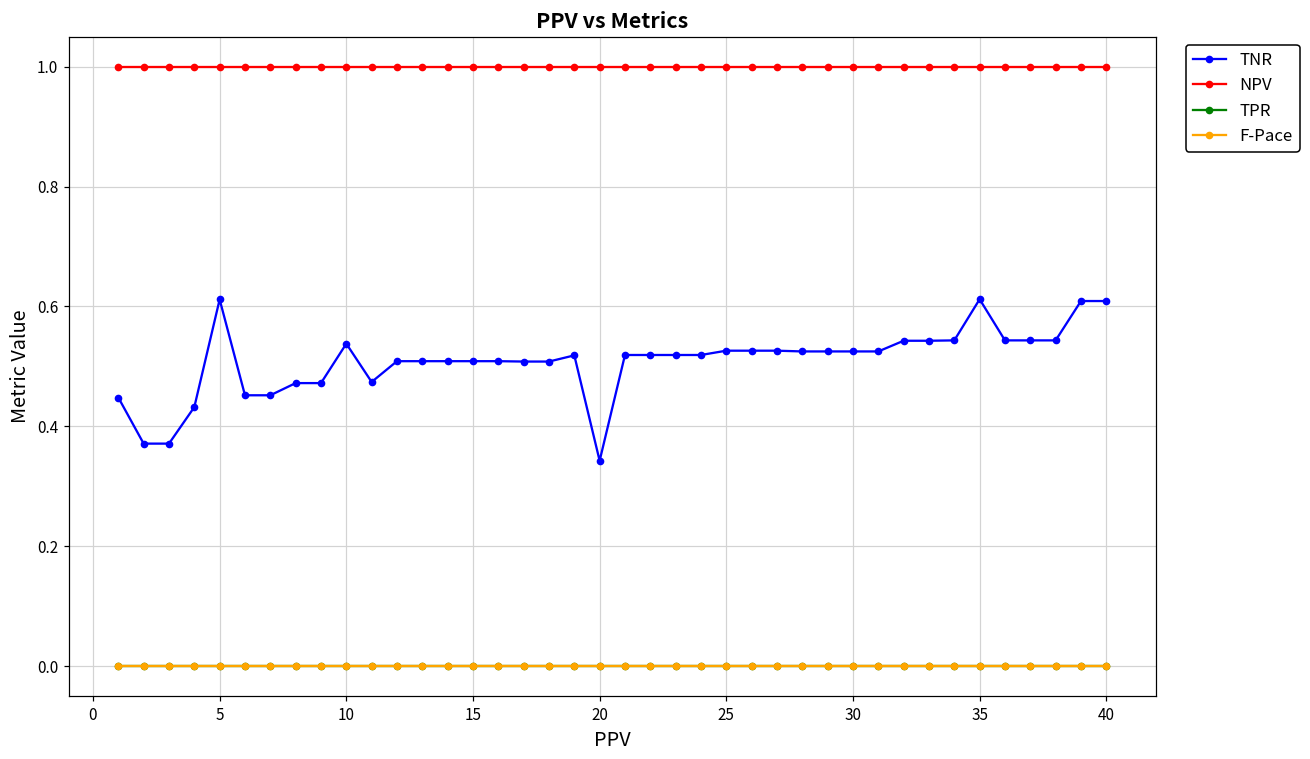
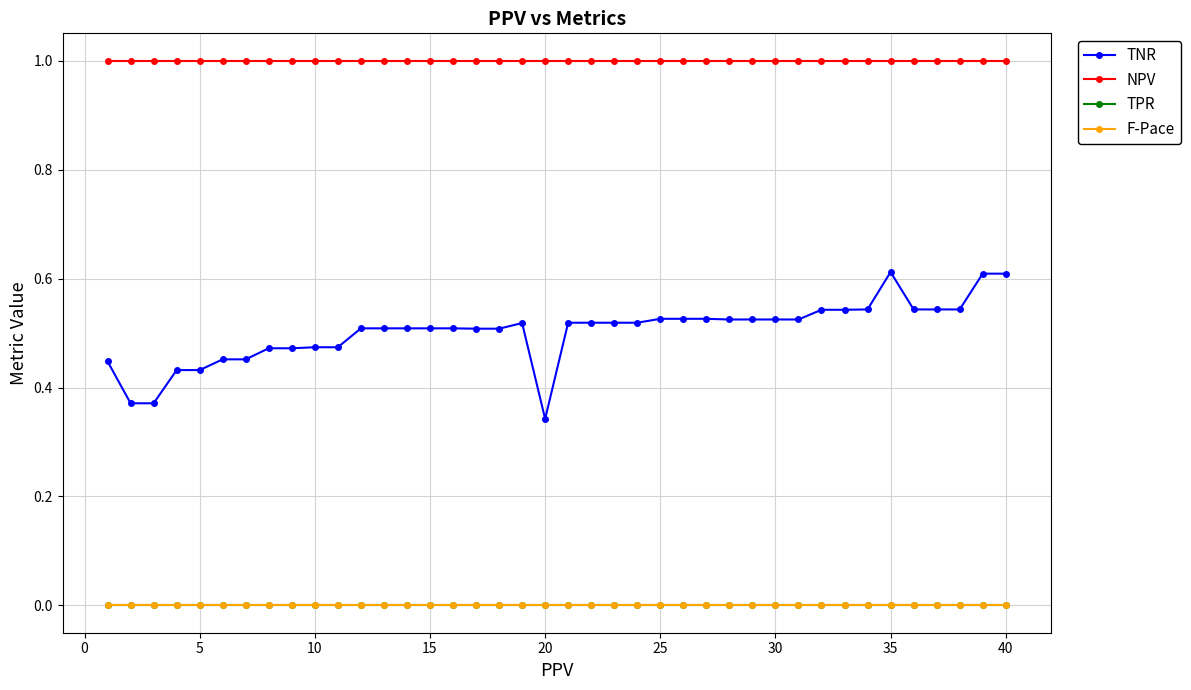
TNR, 5: 0.61 -> 0.43
TNR, 10: 0.54 -> 0.47
